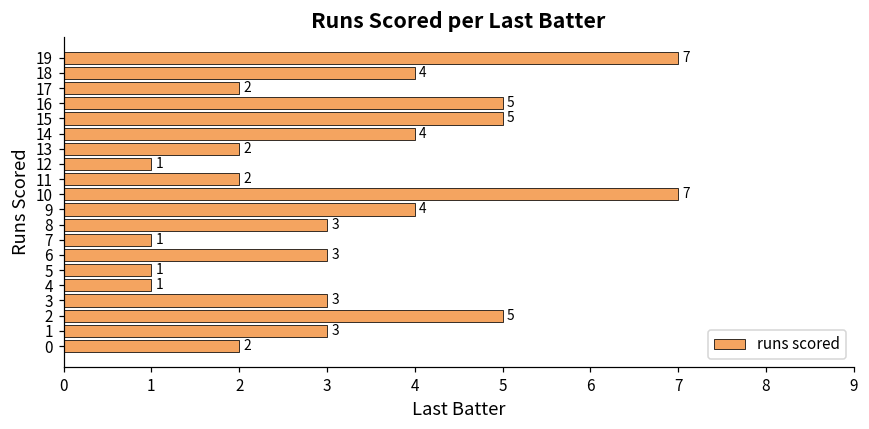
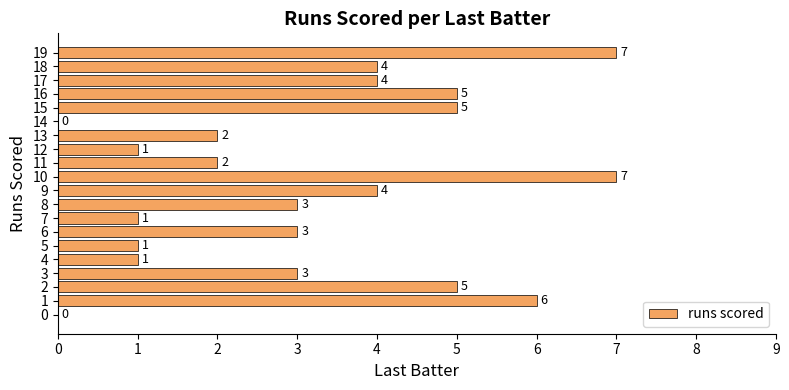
17: 2 -> 4
14: 4 -> 0
1: 3 -> 6
0: 2 -> 0
